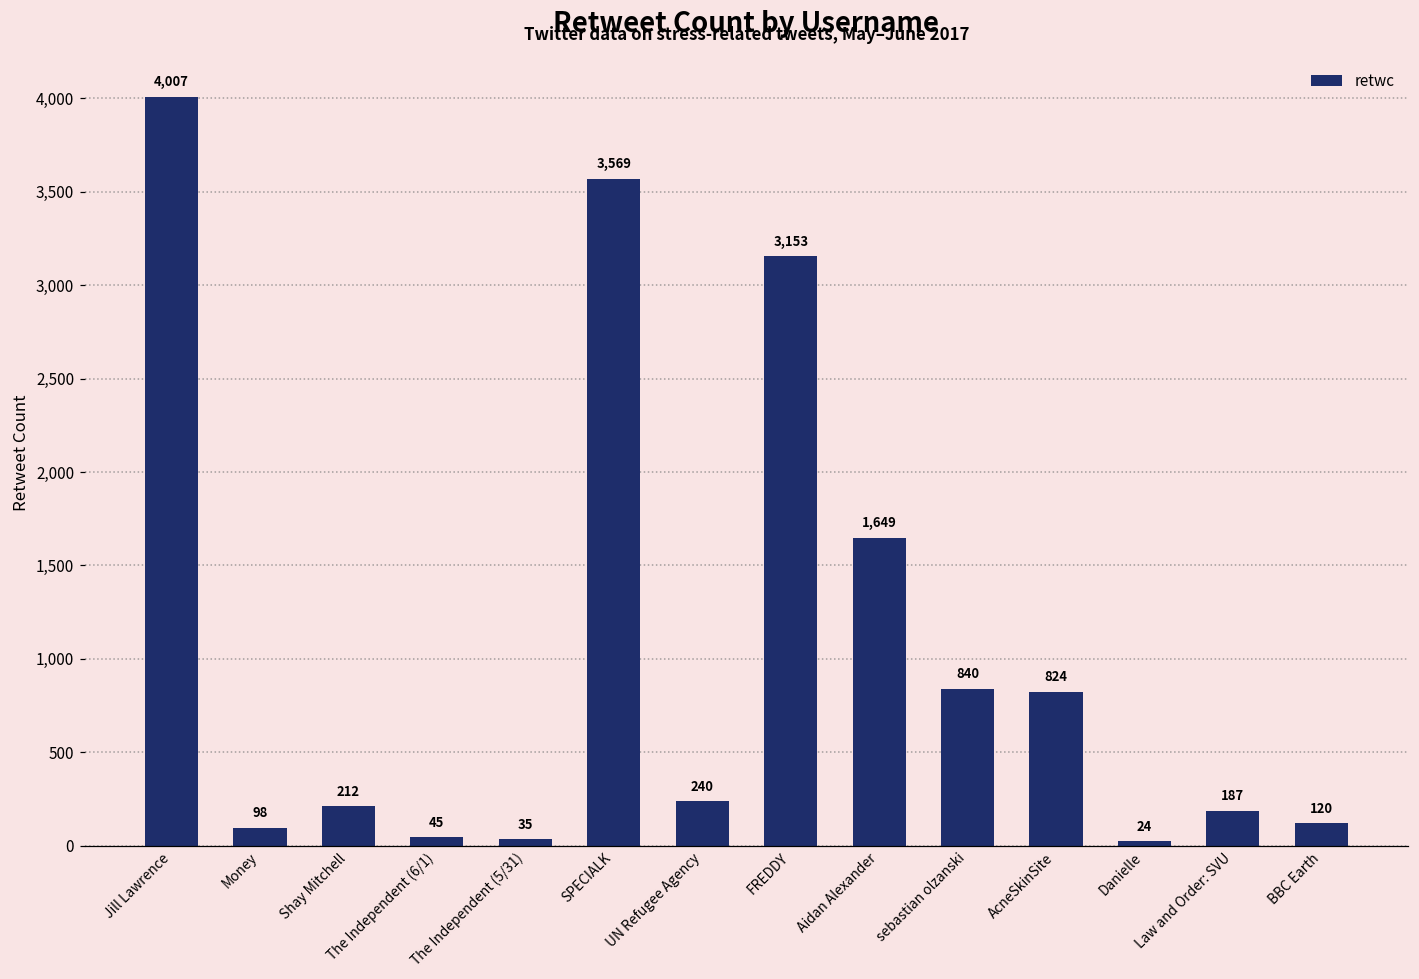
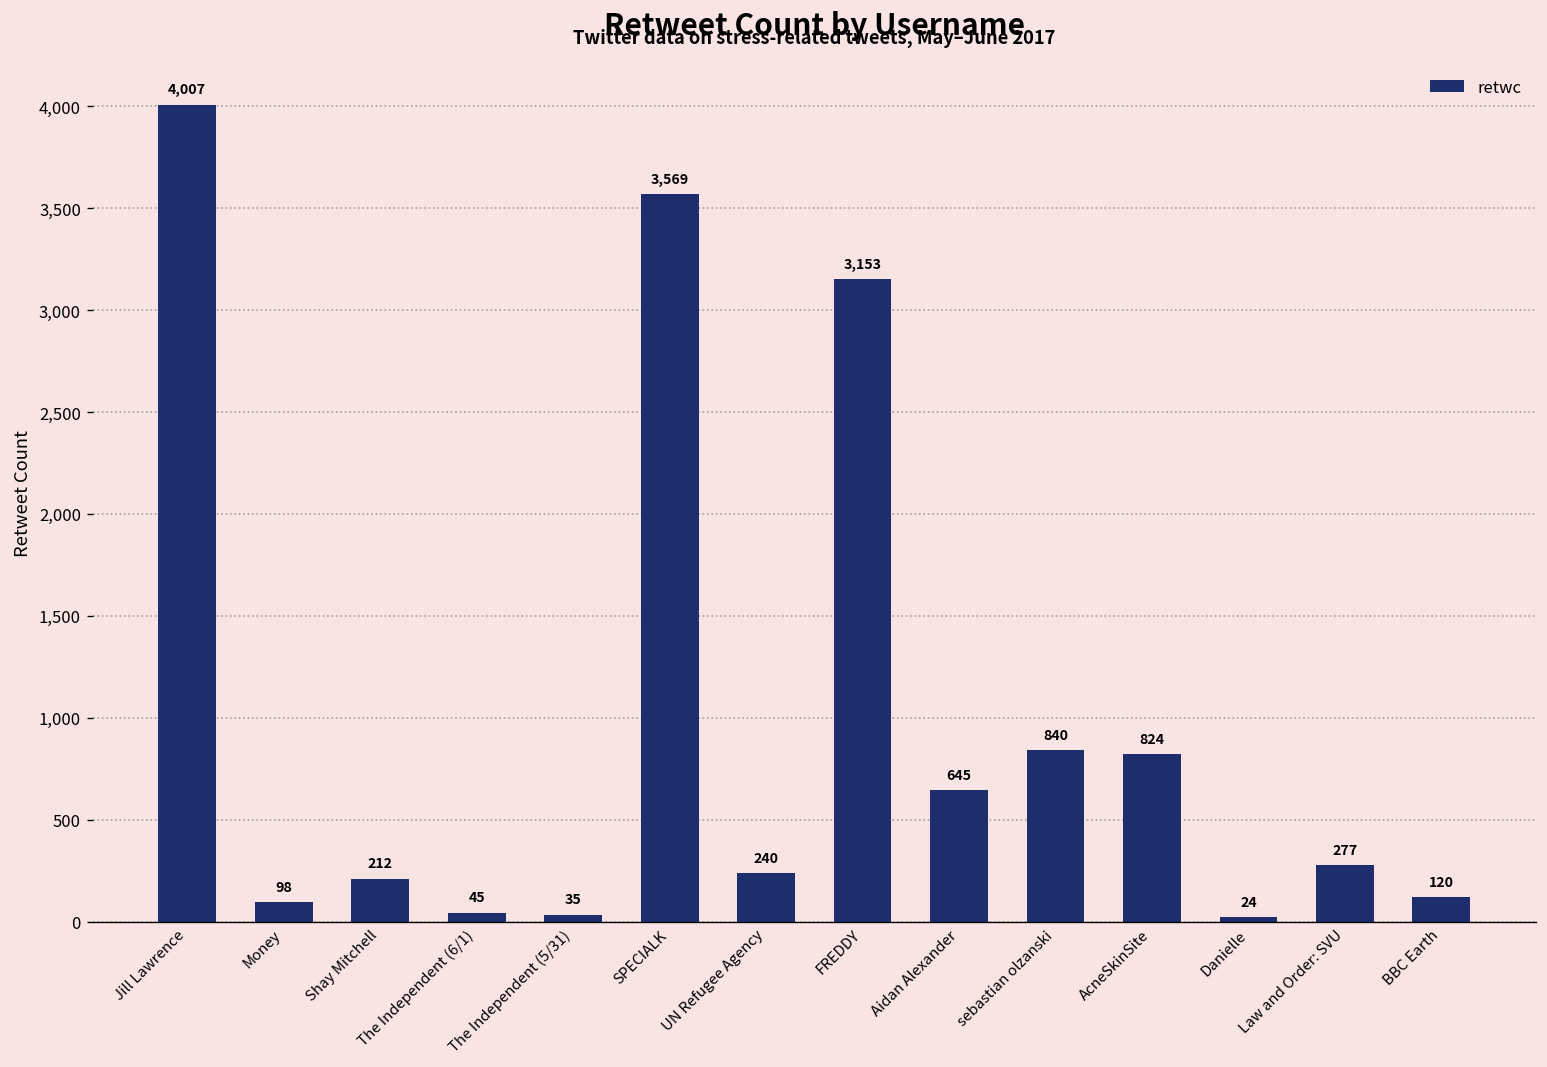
Aidan Alexander: 1,649 -> 645
Law and Order: SVU: 187 -> 277
